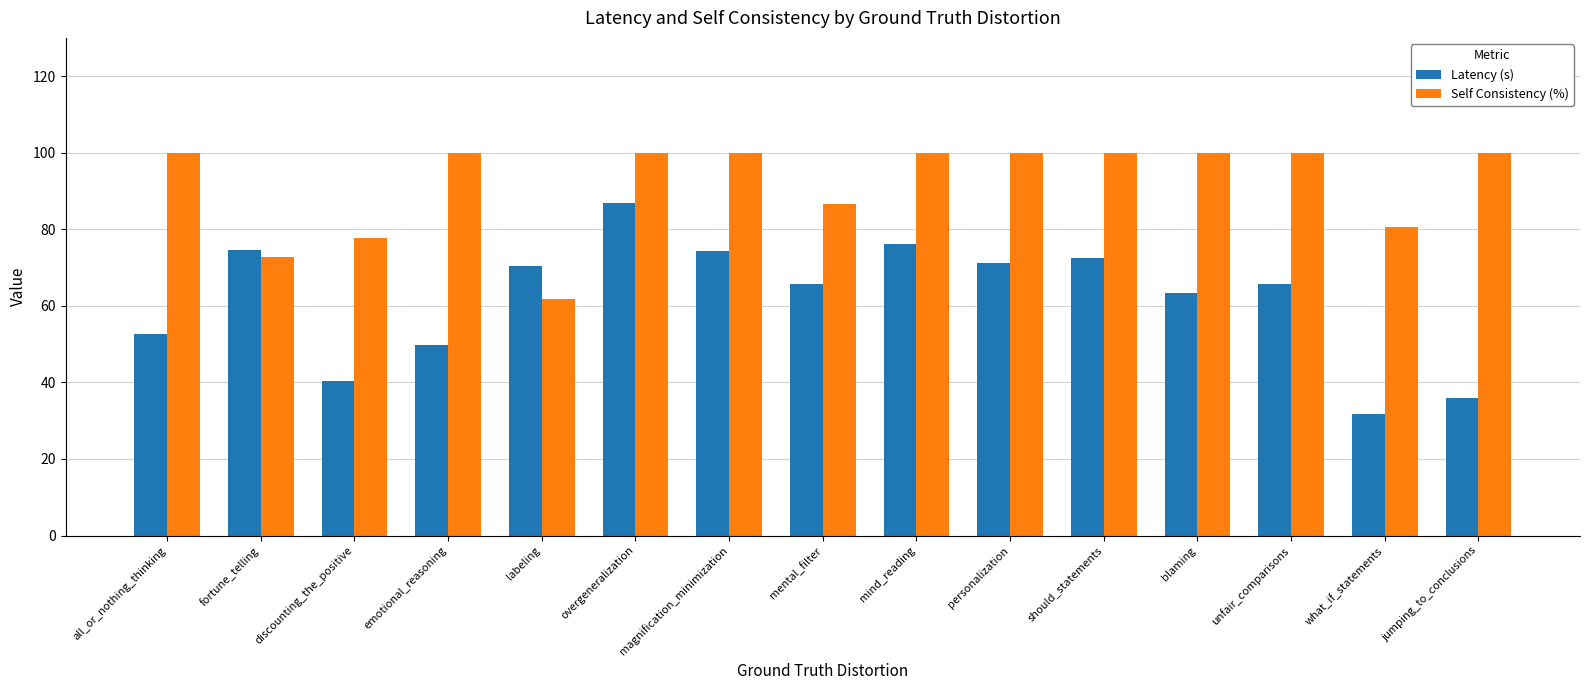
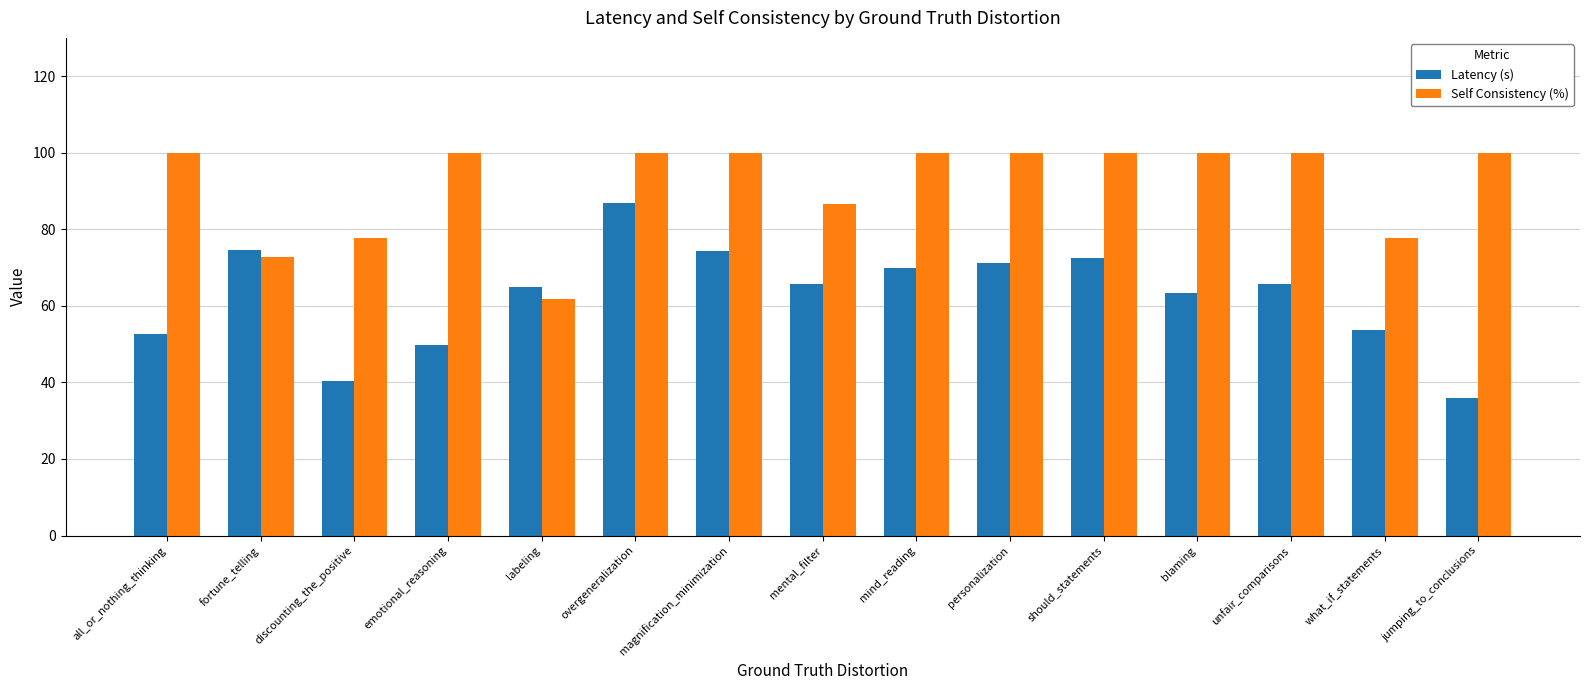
Latency (s), labeling: 70 -> 65
Latency (s), mind_reading: 76 -> 70
Latency (s), what_if_statements: 32 -> 54
Self Consistency (%), what_if_statements: 80 -> 78
